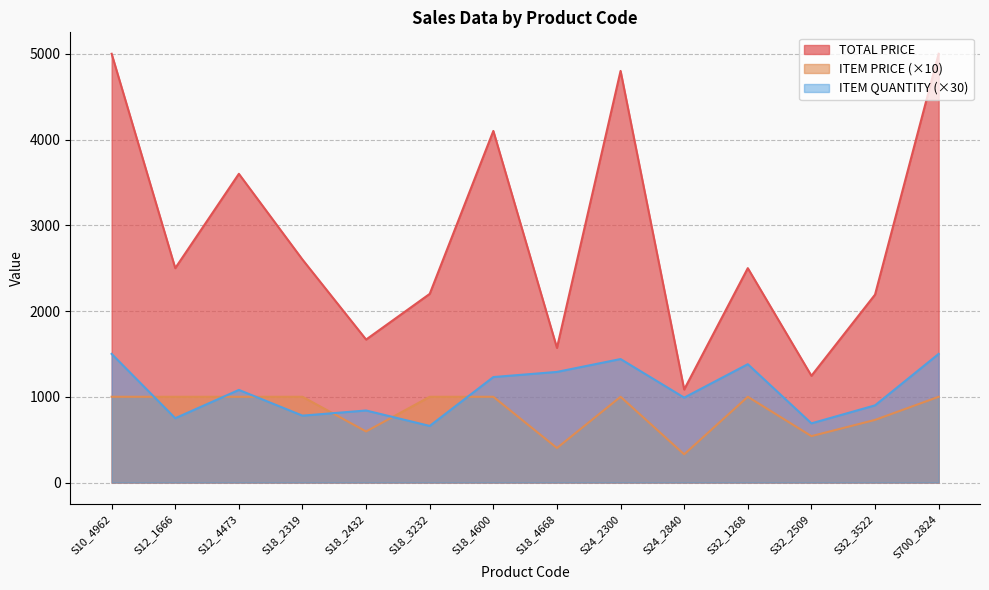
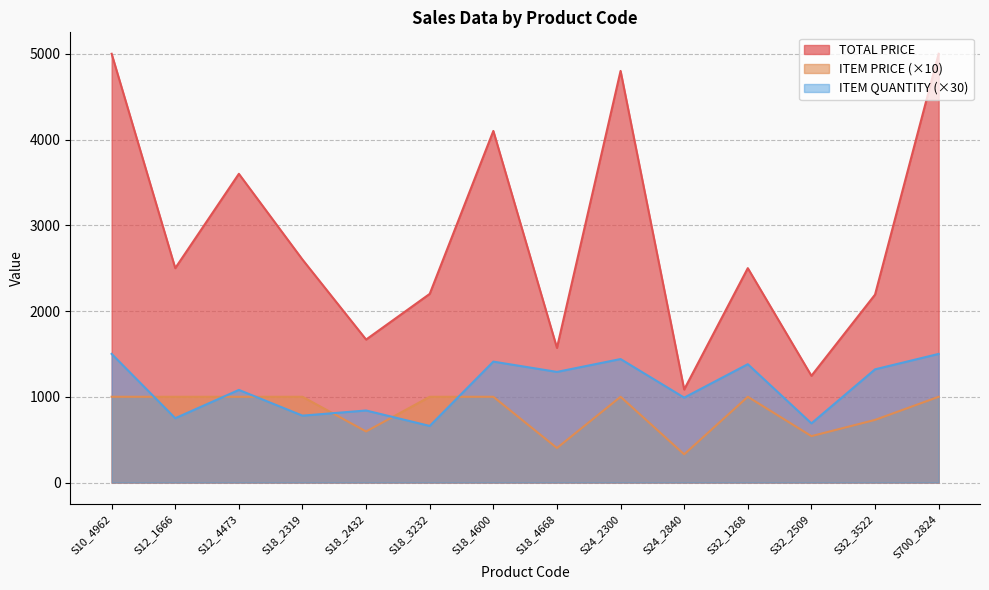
ITEM QUANTITY (×30), S18_4600: 1200 -> 1400
ITEM QUANTITY (×30), S32_3522: 900 -> 1300
